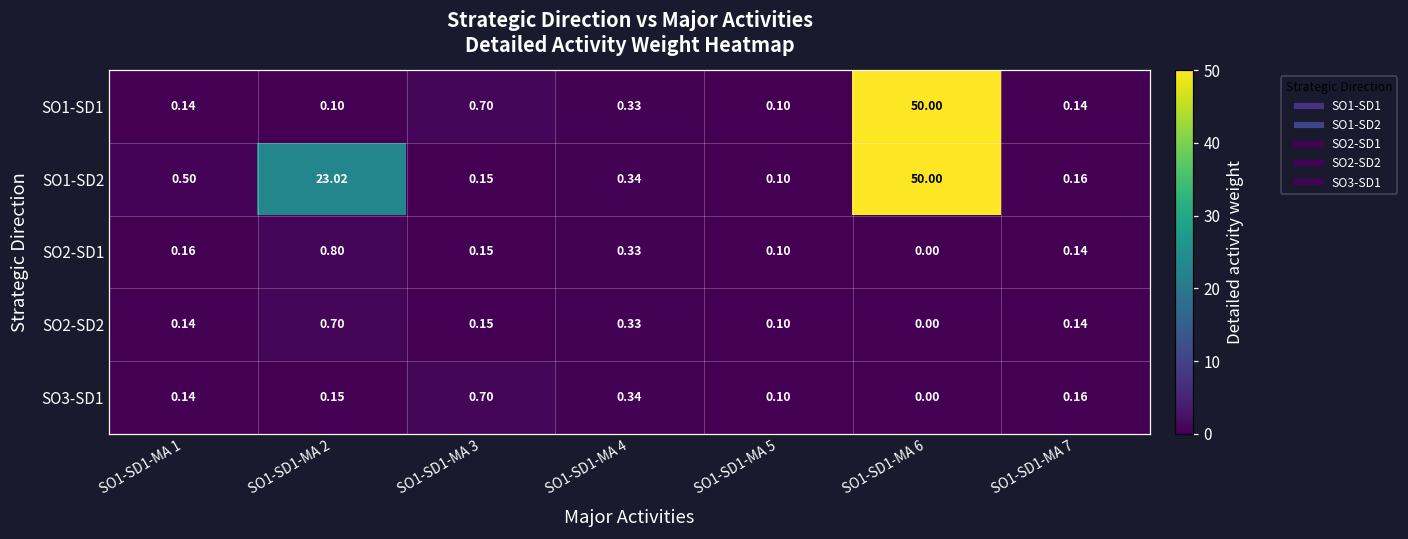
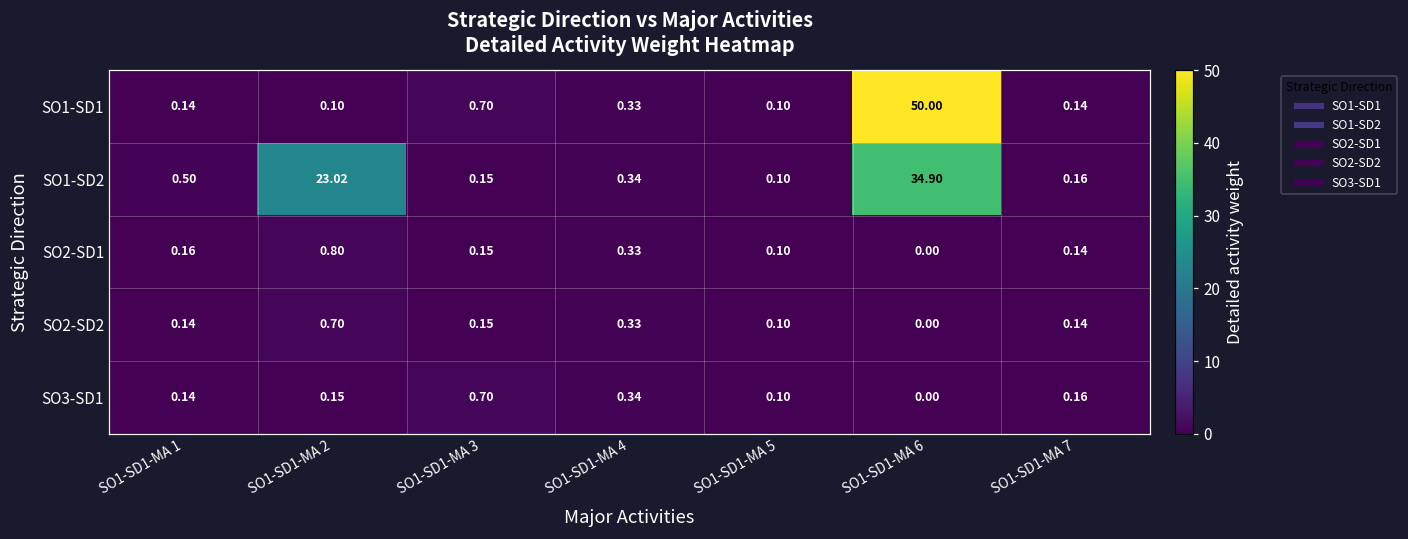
SO1-SD2, SO1-SD1-MA 6: 50.00 -> 34.90
